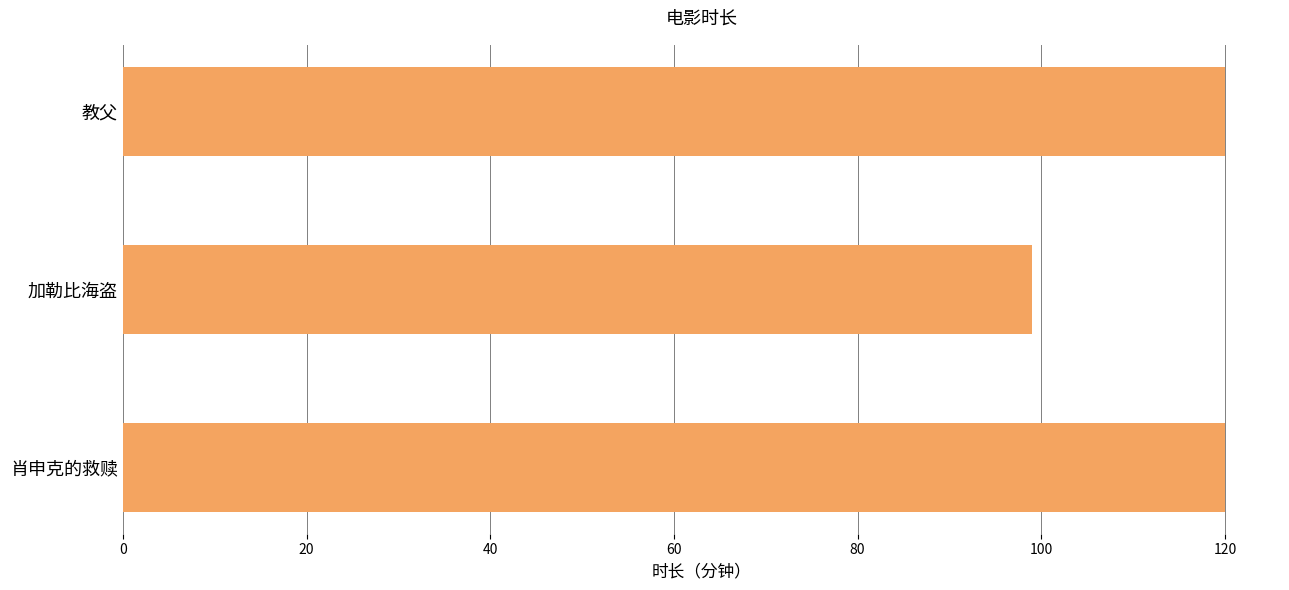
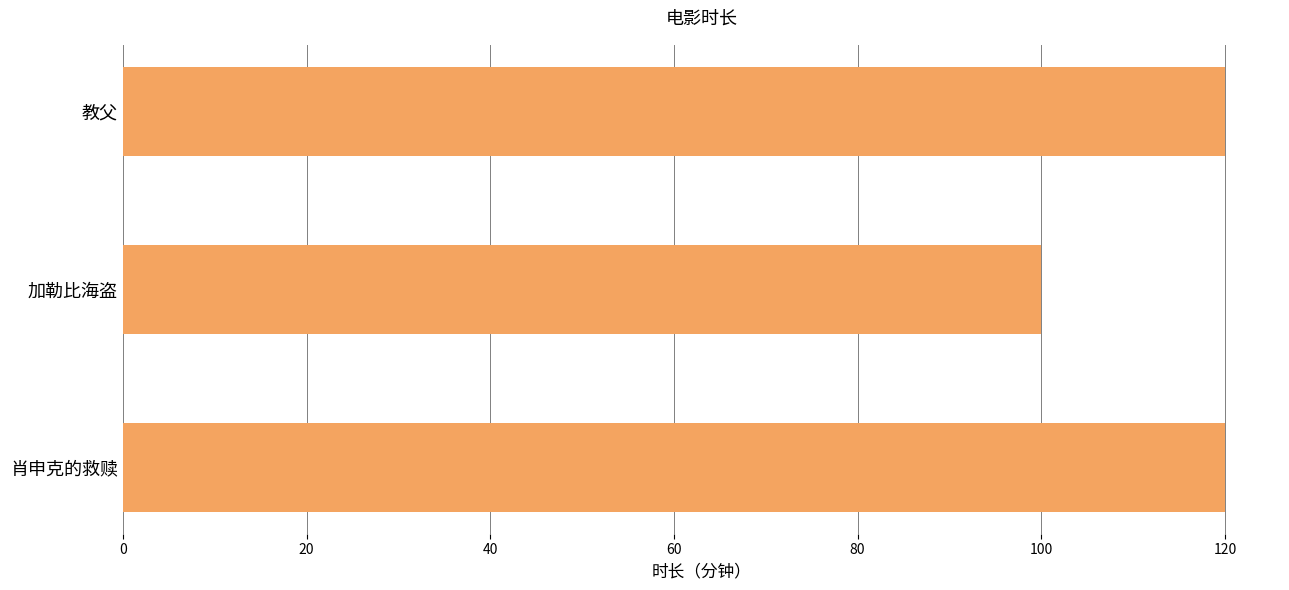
加勒比海盗: 99 -> 100
